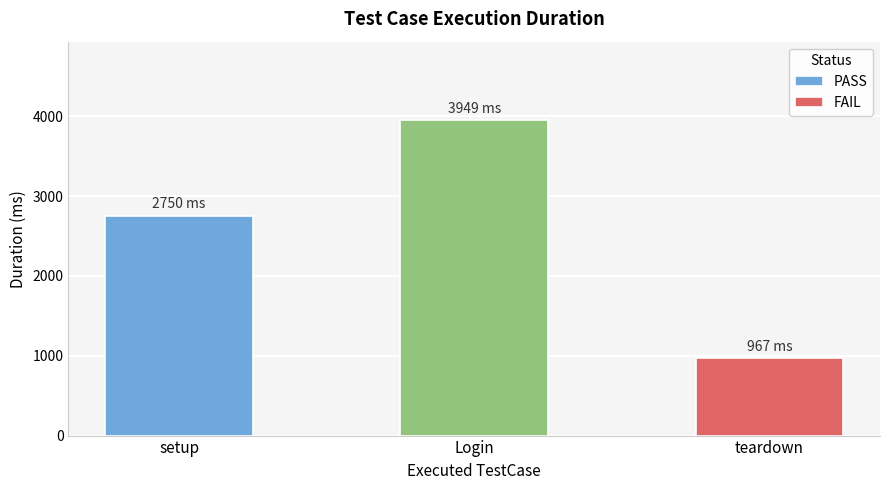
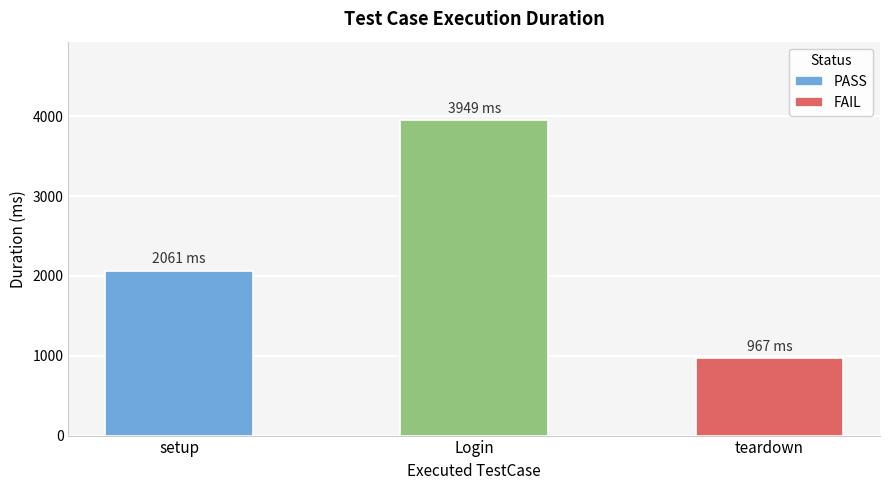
PASS, setup: 2750 -> 2061
